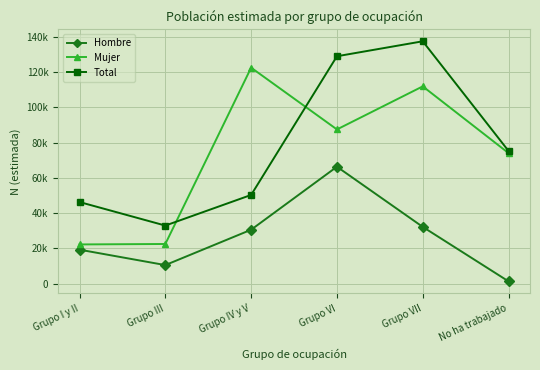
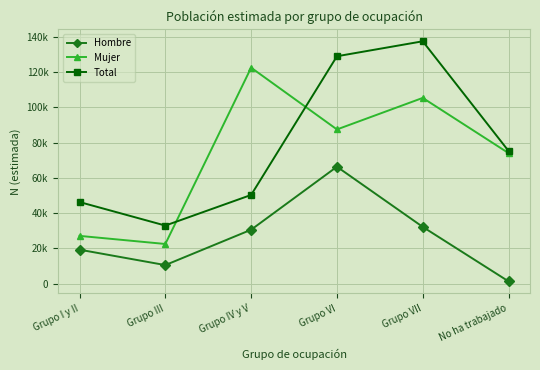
Mujer, Grupo I y II: 22000 -> 27000
Mujer, Grupo VII: 112000 -> 105000
